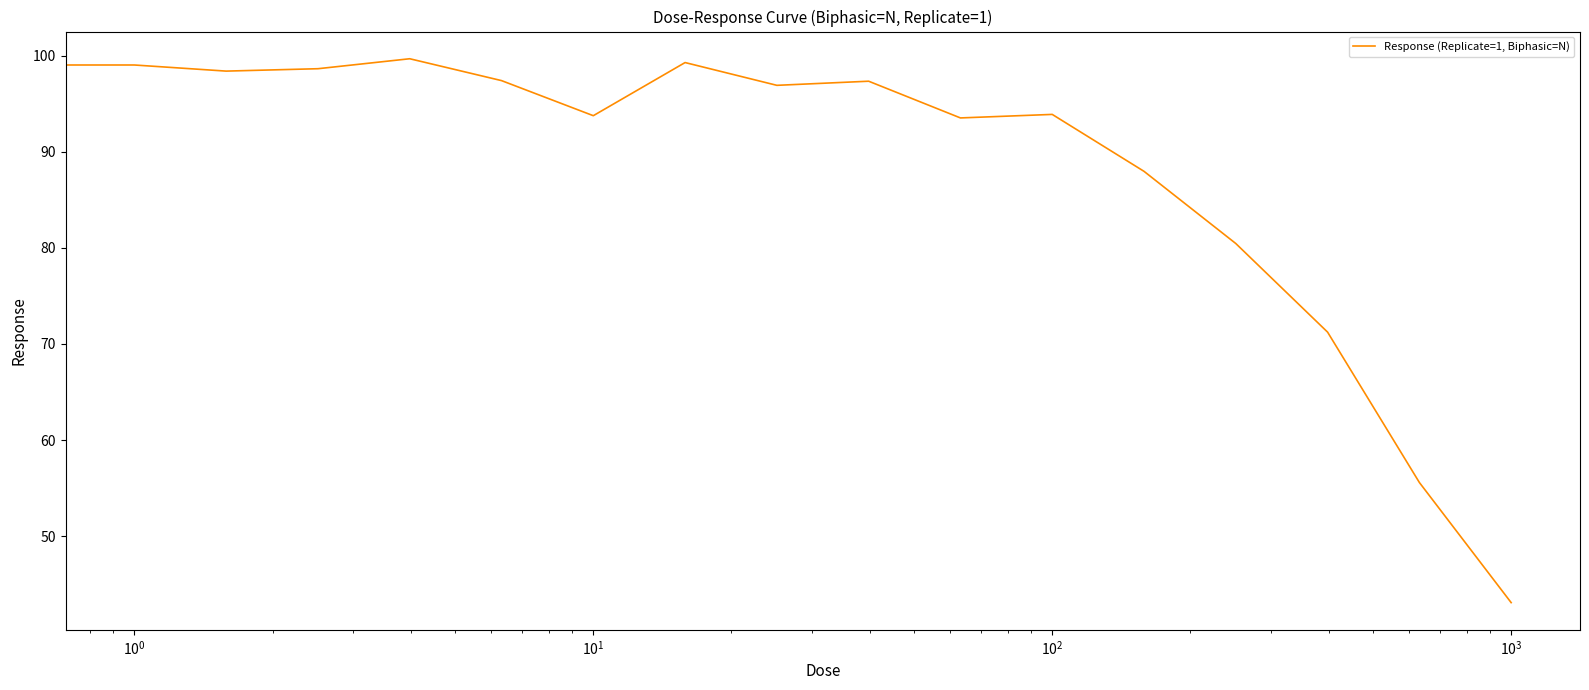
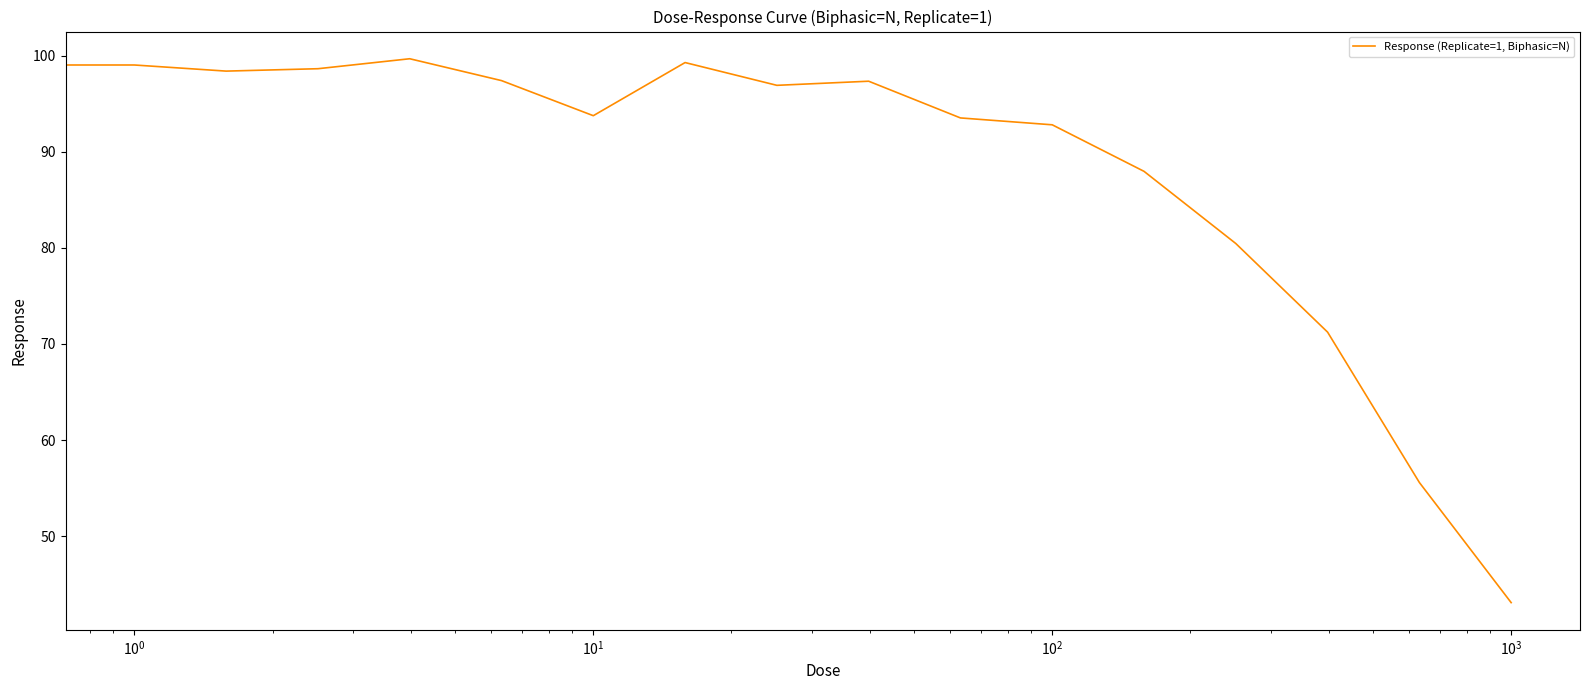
10^2: 94 -> 93
